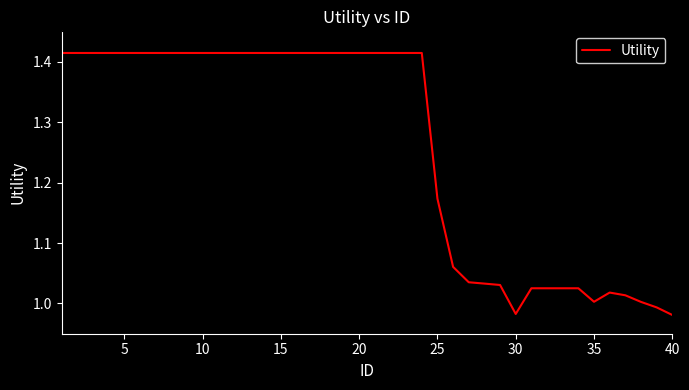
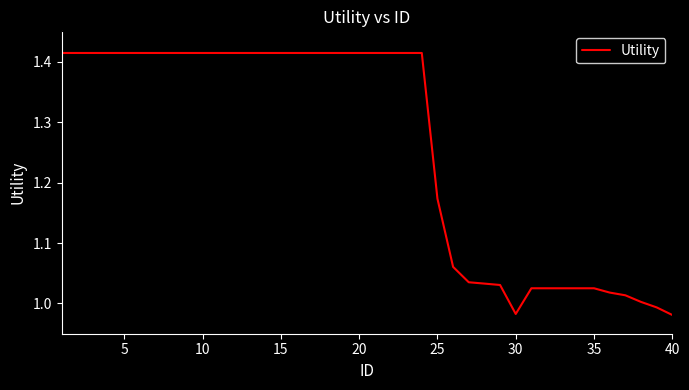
35: 1.00 -> 1.03
